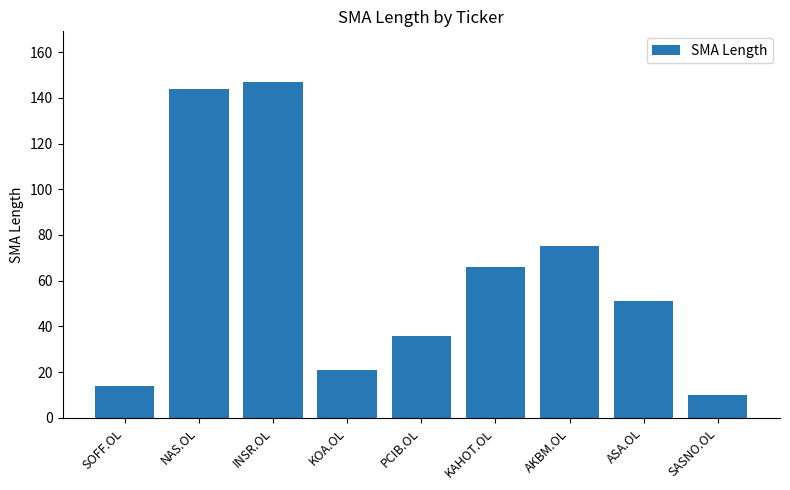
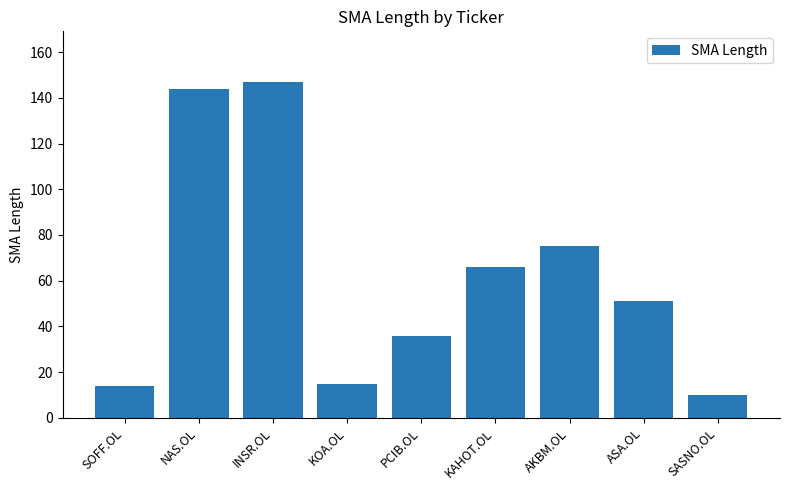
KOA.OL: 21 -> 15
